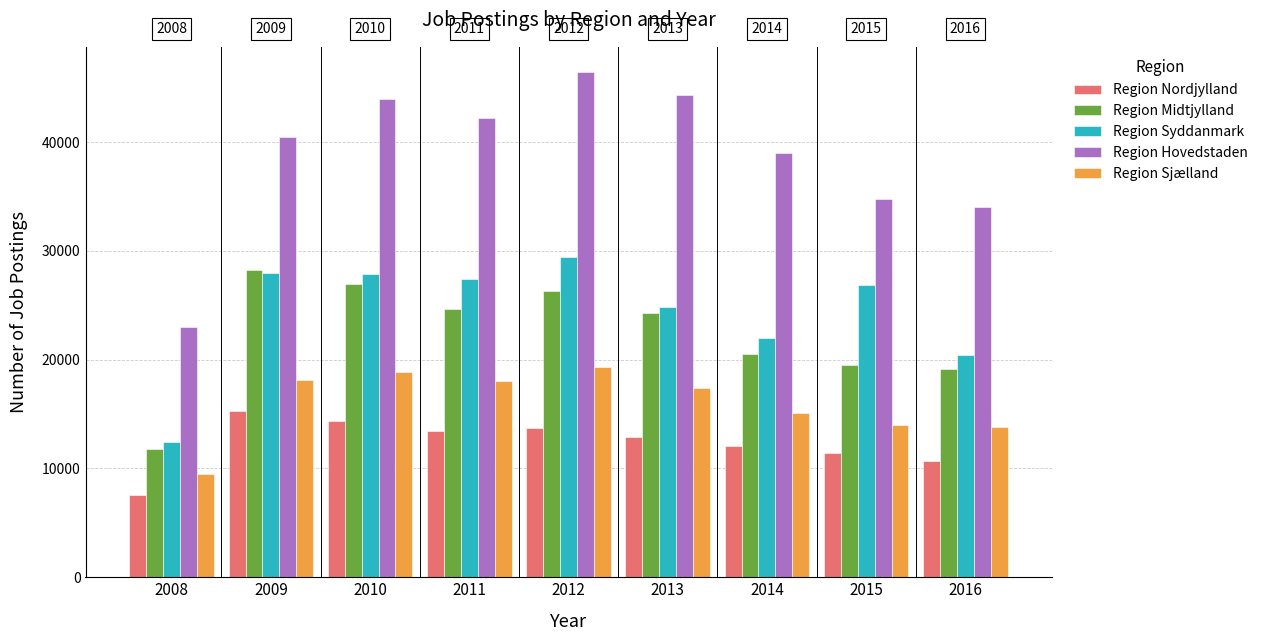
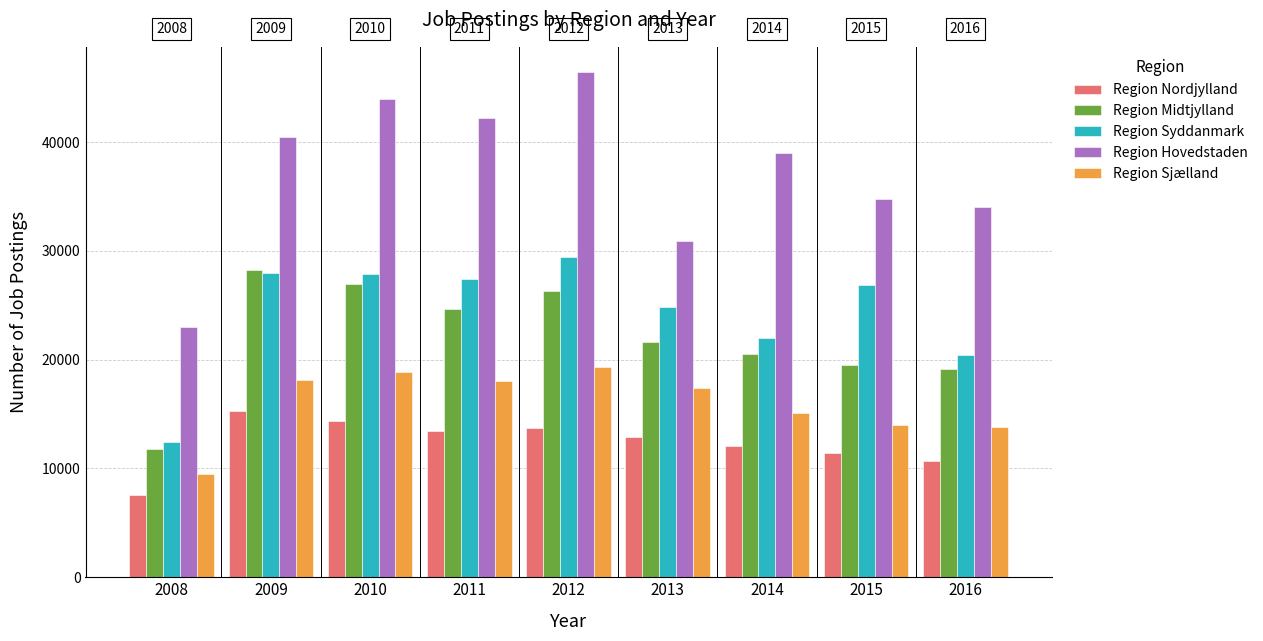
Region Midtjylland, 2013: 24300 -> 21700
Region Hovedstaden, 2013: 44400 -> 30900
